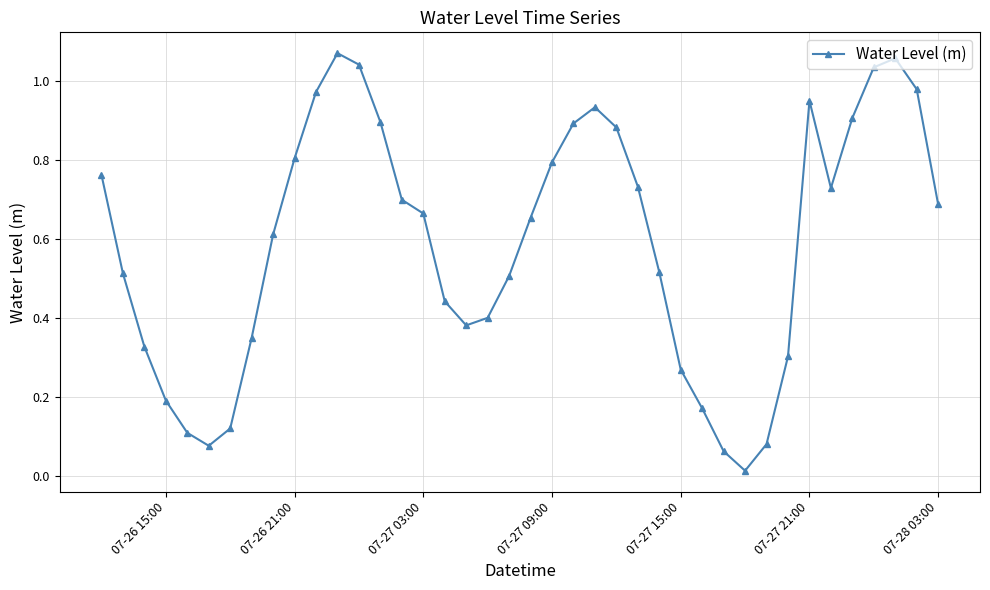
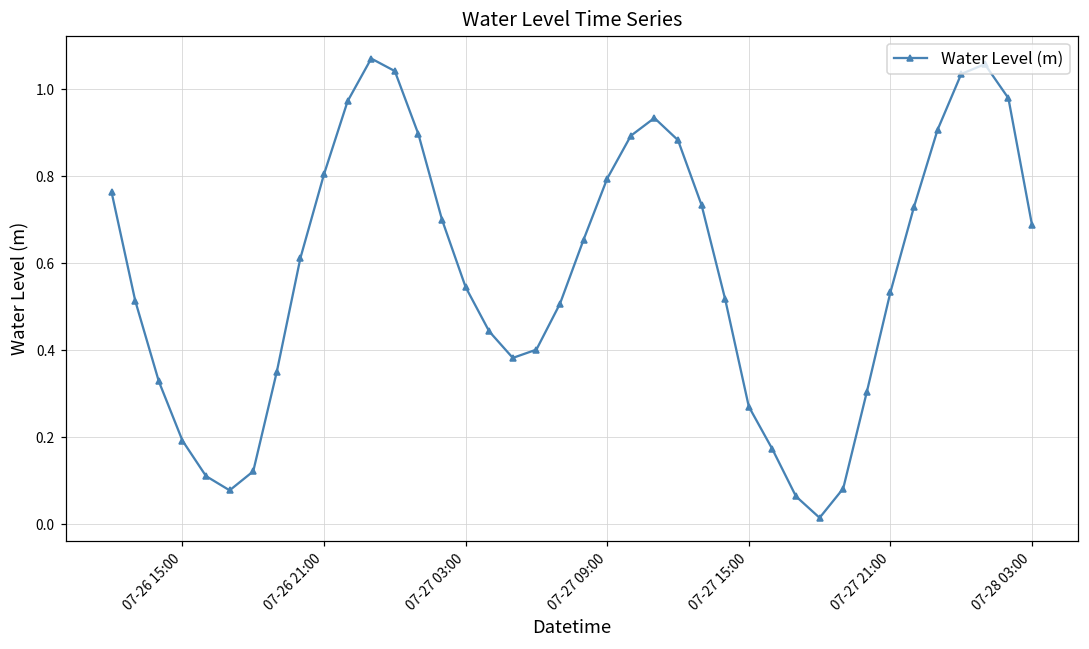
07-27 03:00: 0.67 -> 0.55
07-27 21:00: 0.95 -> 0.53
